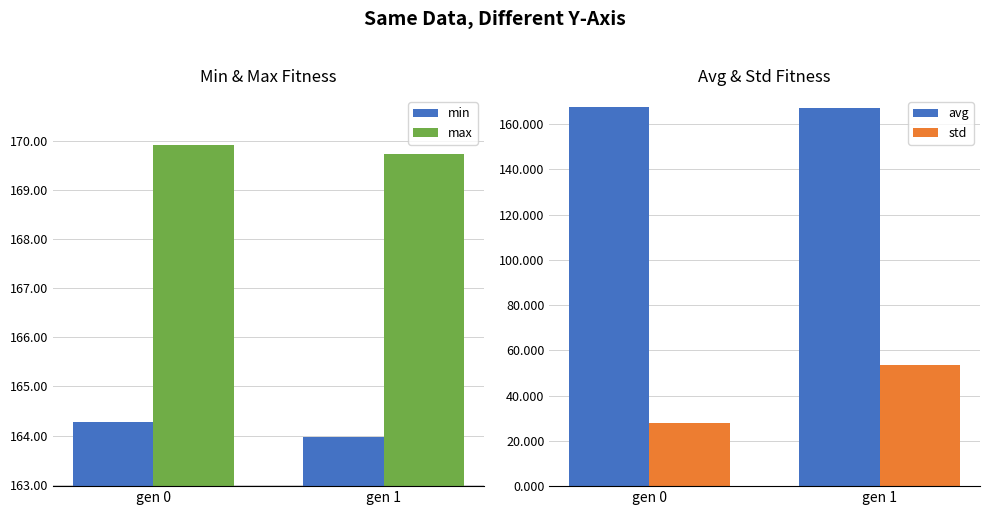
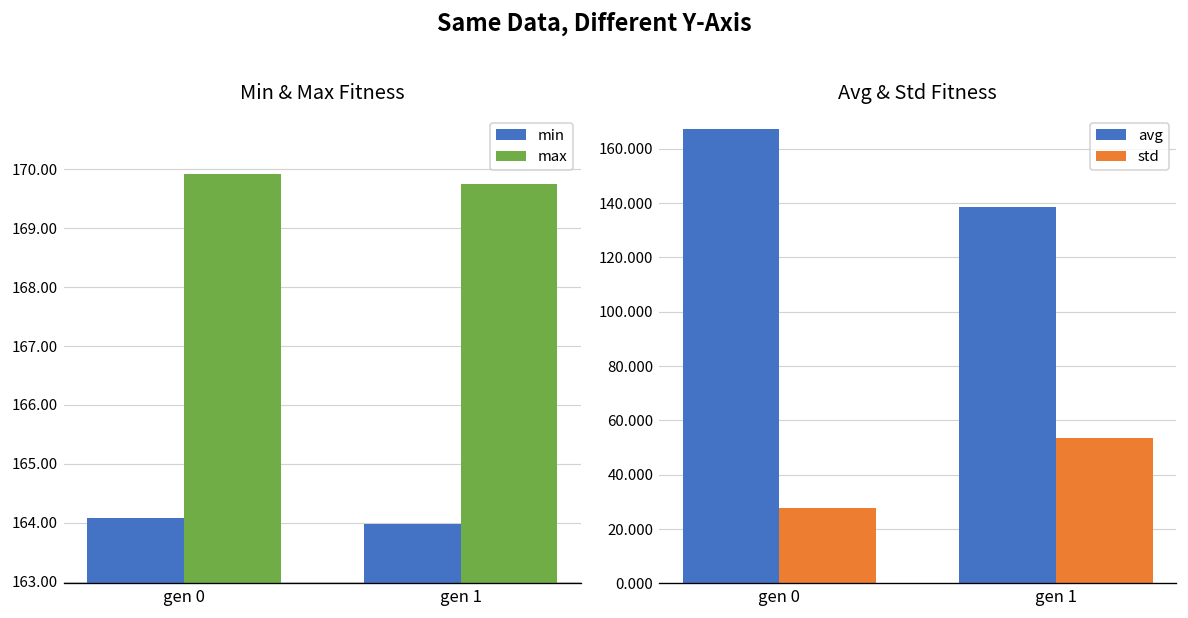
Min & Max Fitness, min, gen 0: 164.3 -> 164.1
Avg & Std Fitness, avg, gen 1: 167 -> 139
